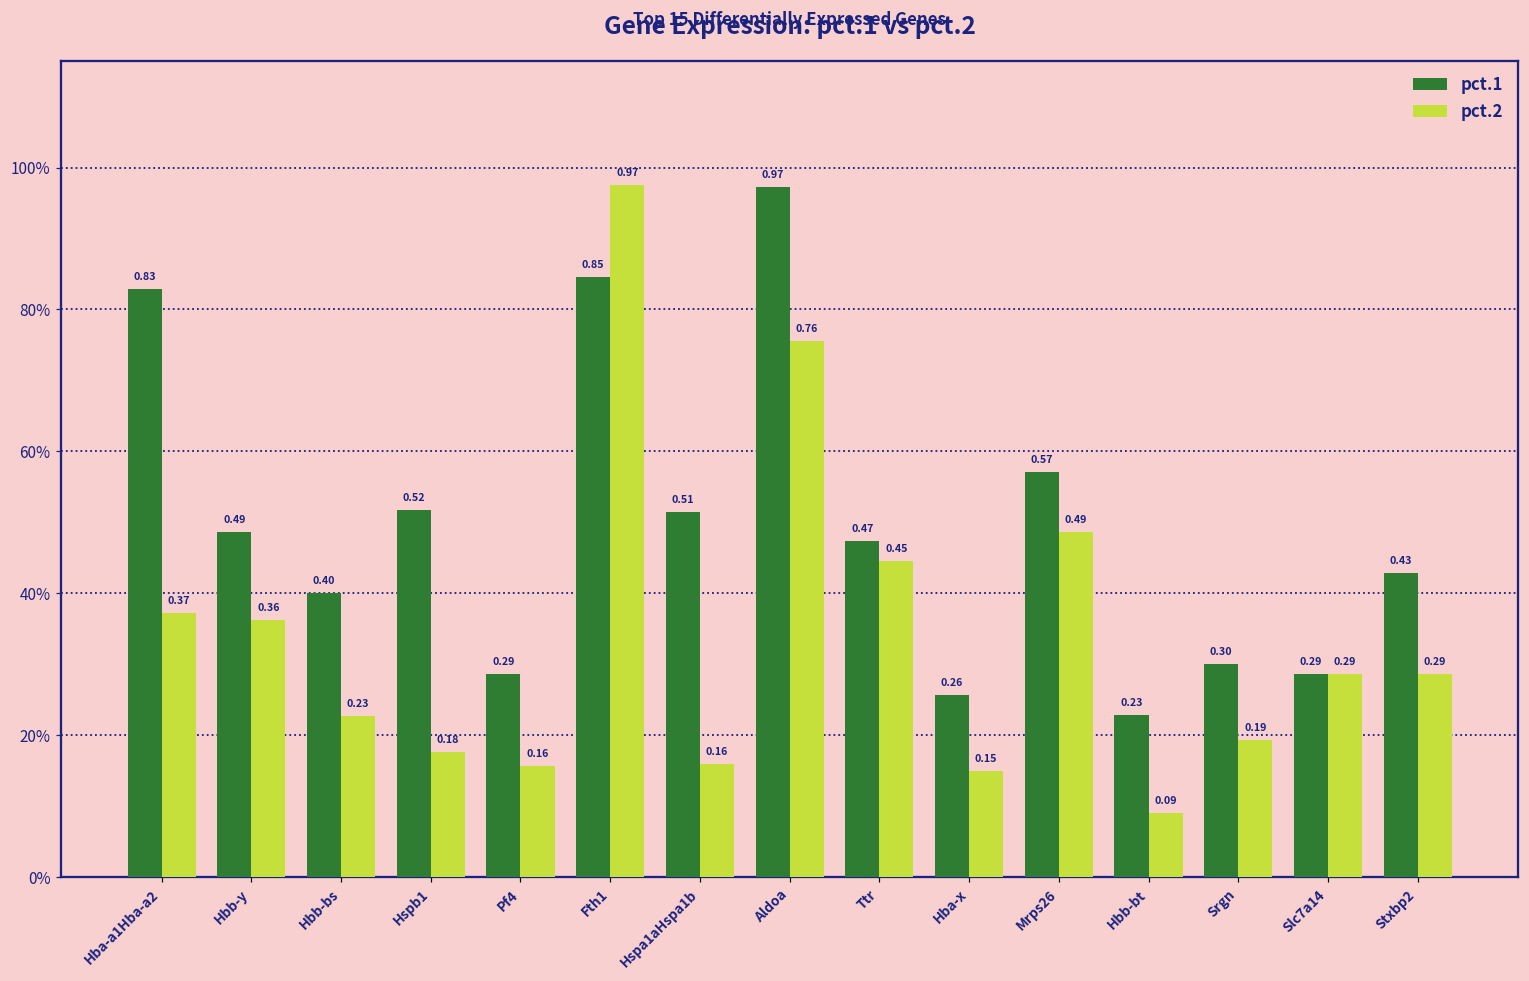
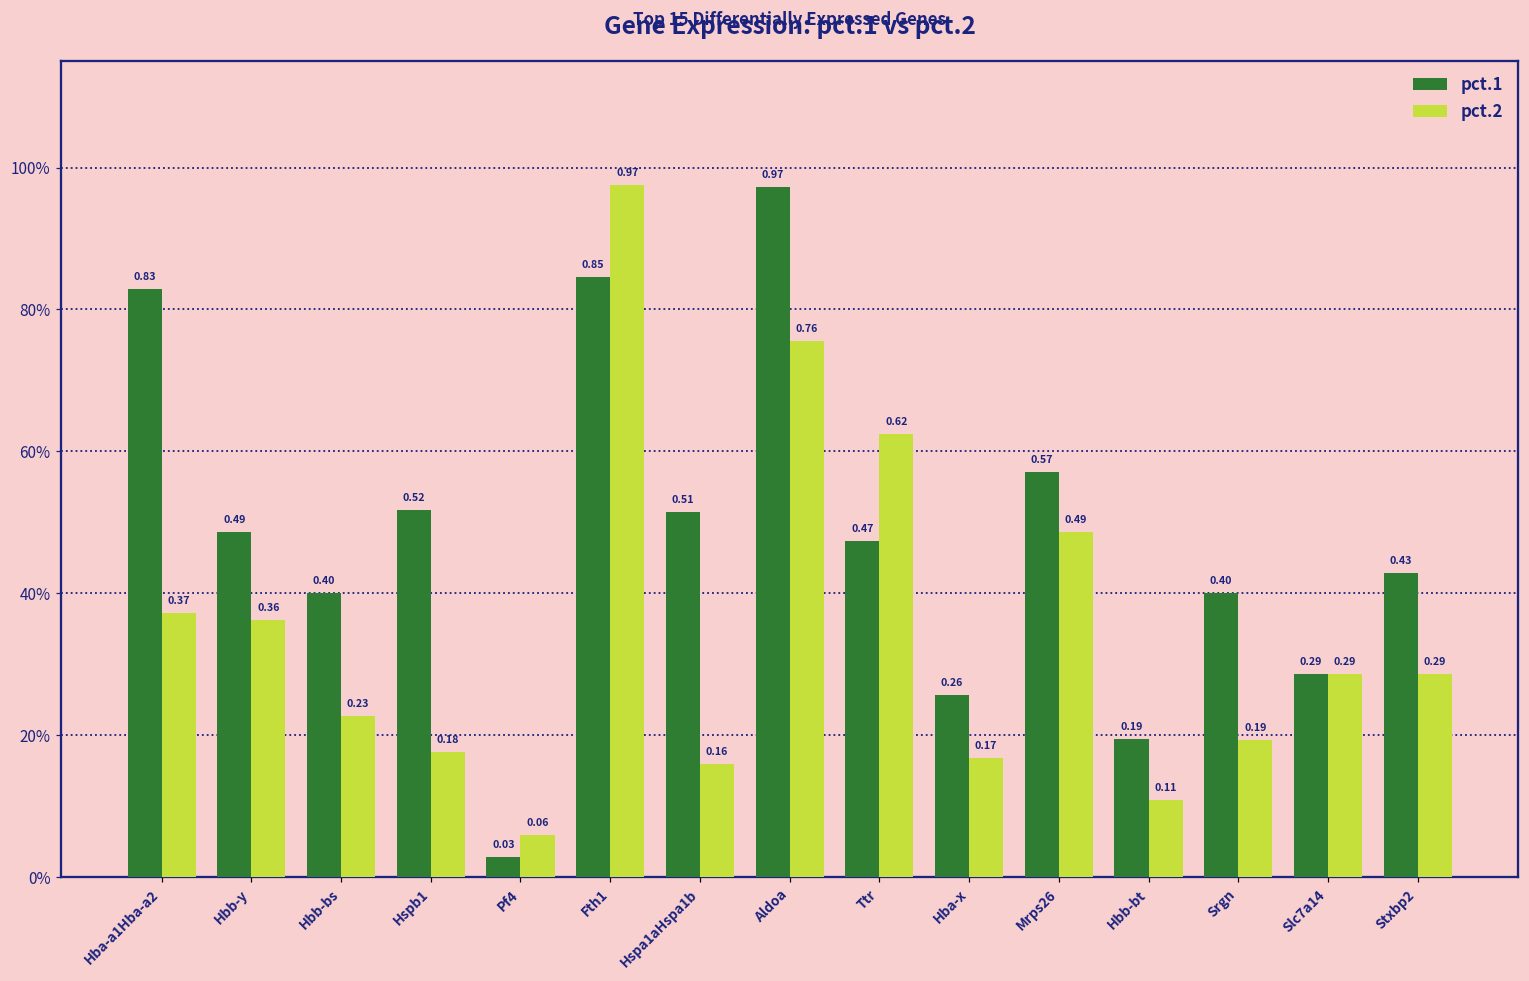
pct.1, Pf4: 0.29 -> 0.03
pct.2, Pf4: 0.16 -> 0.06
pct.2, Ttr: 0.45 -> 0.62
pct.2, Hba-x: 0.15 -> 0.17
pct.1, Hbb-bt: 0.23 -> 0.19
pct.2, Hbb-bt: 0.09 -> 0.11
pct.1, Srgn: 0.30 -> 0.40
